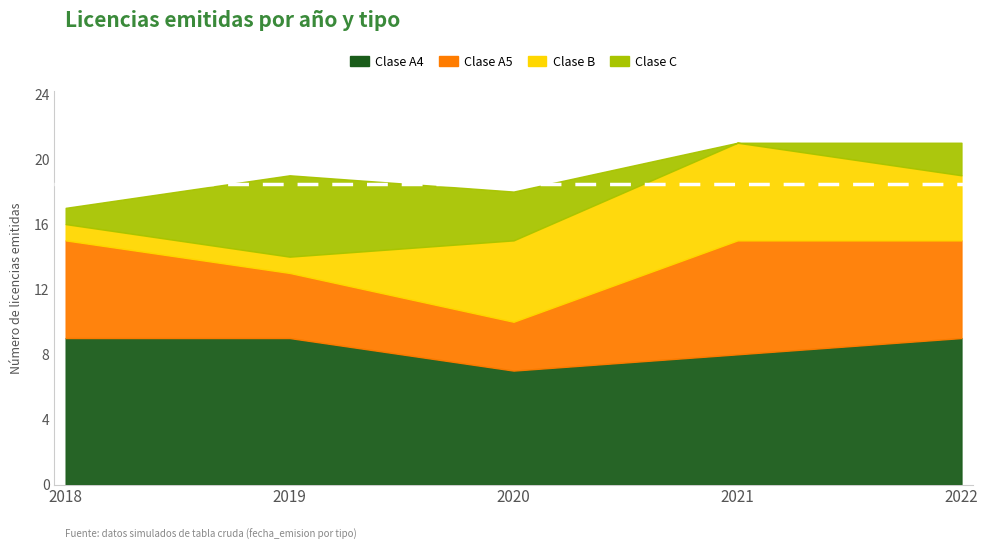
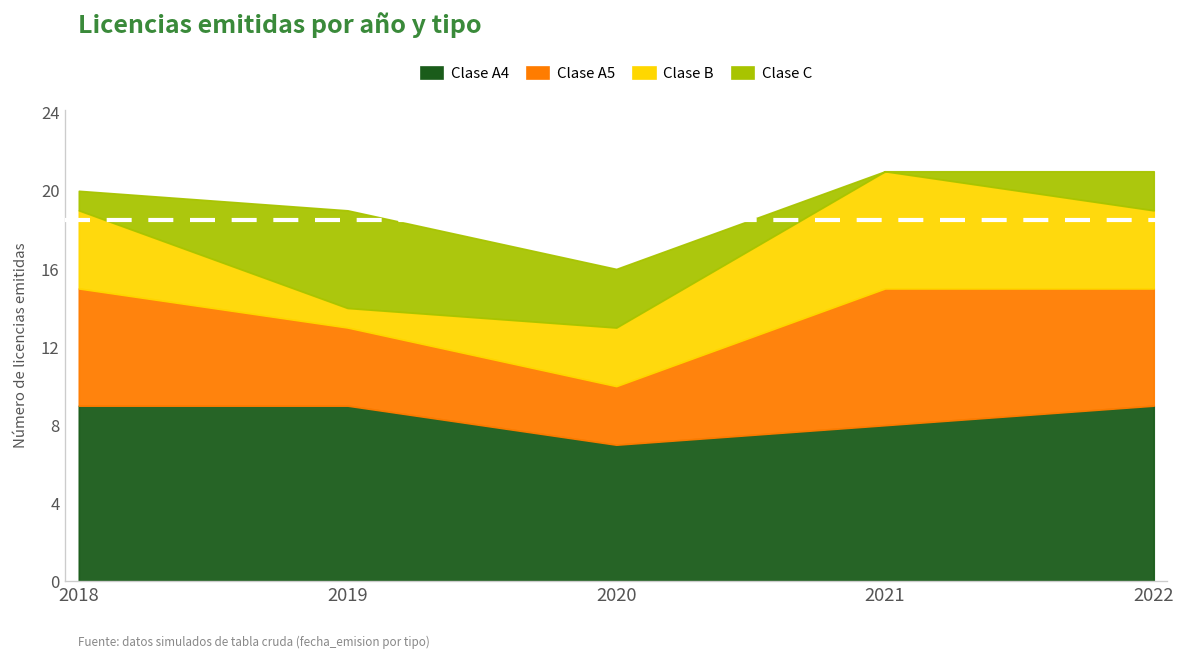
Clase B, 2018: 1 -> 4
Clase B, 2020: 5 -> 3
